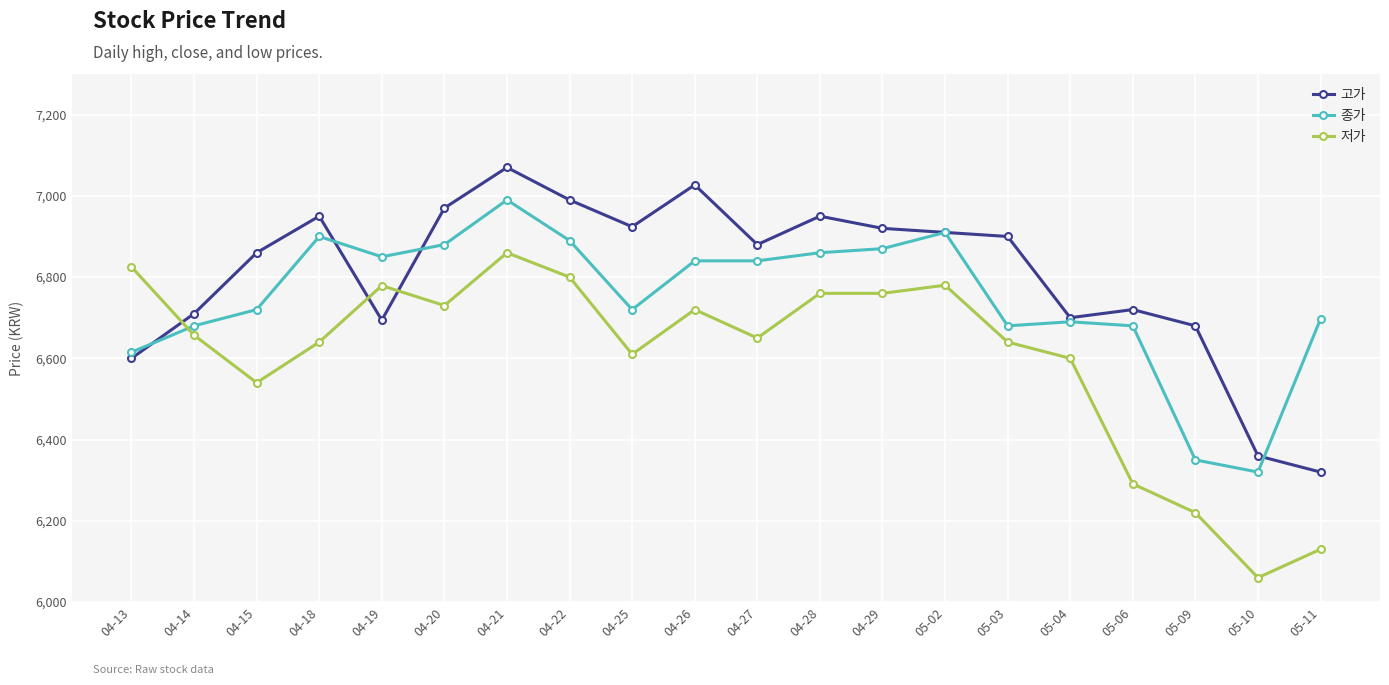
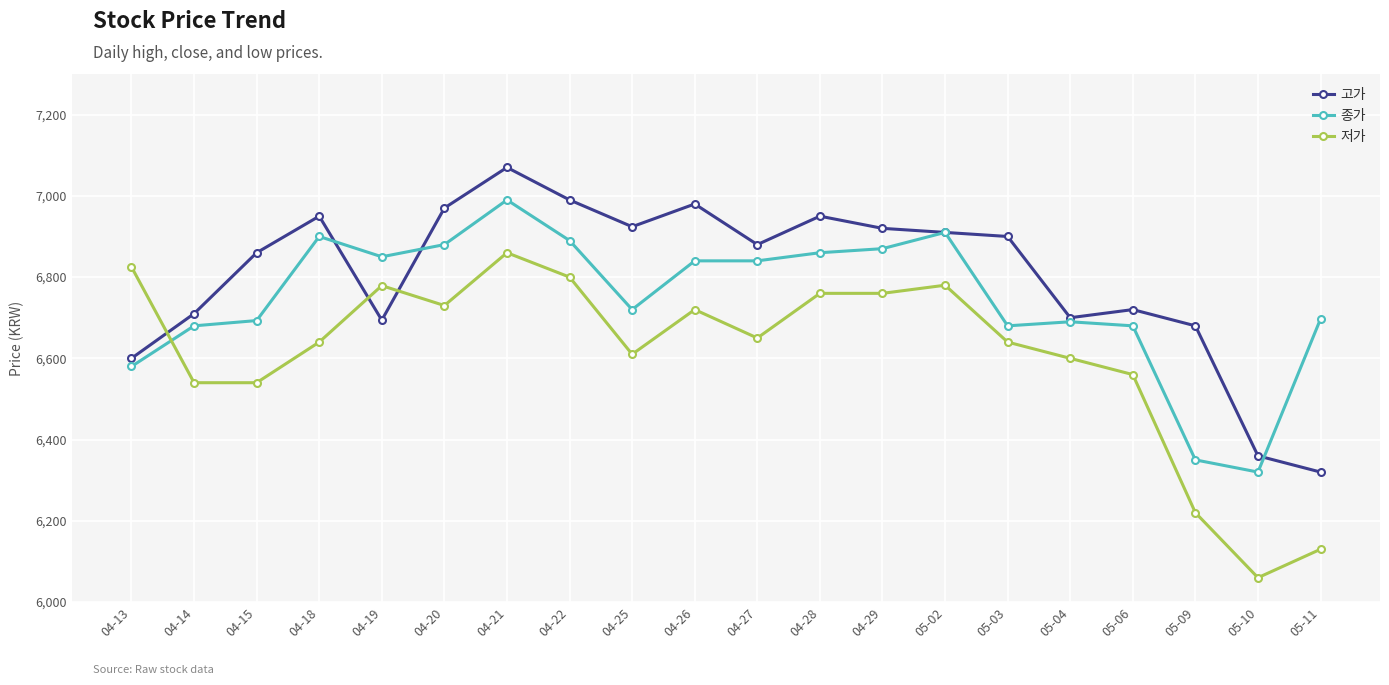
종가, 04-13: 6,620 -> 6,580
저가, 04-14: 6,660 -> 6,540
종가, 04-15: 6,720 -> 6,690
고가, 04-26: 7,030 -> 6,980
저가, 05-06: 6,290 -> 6,560
